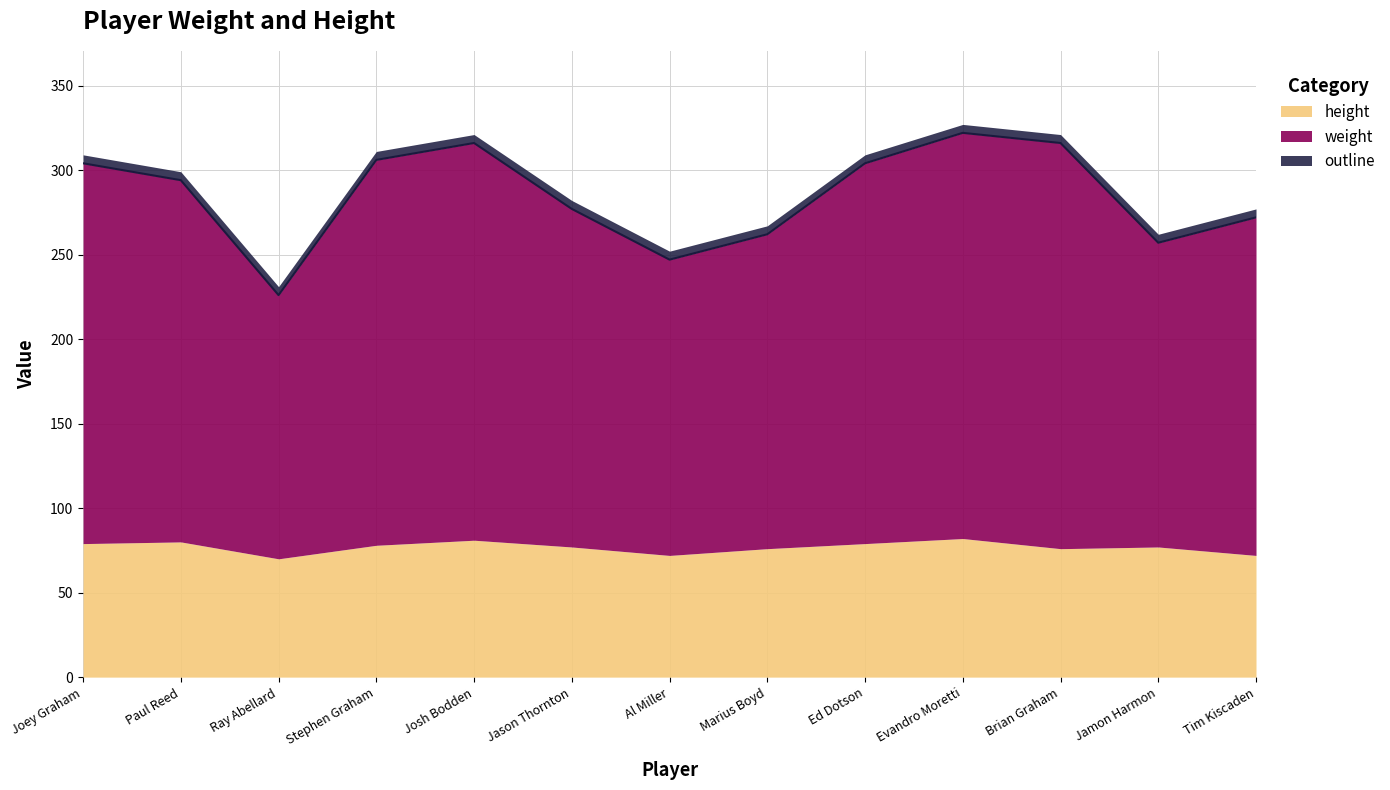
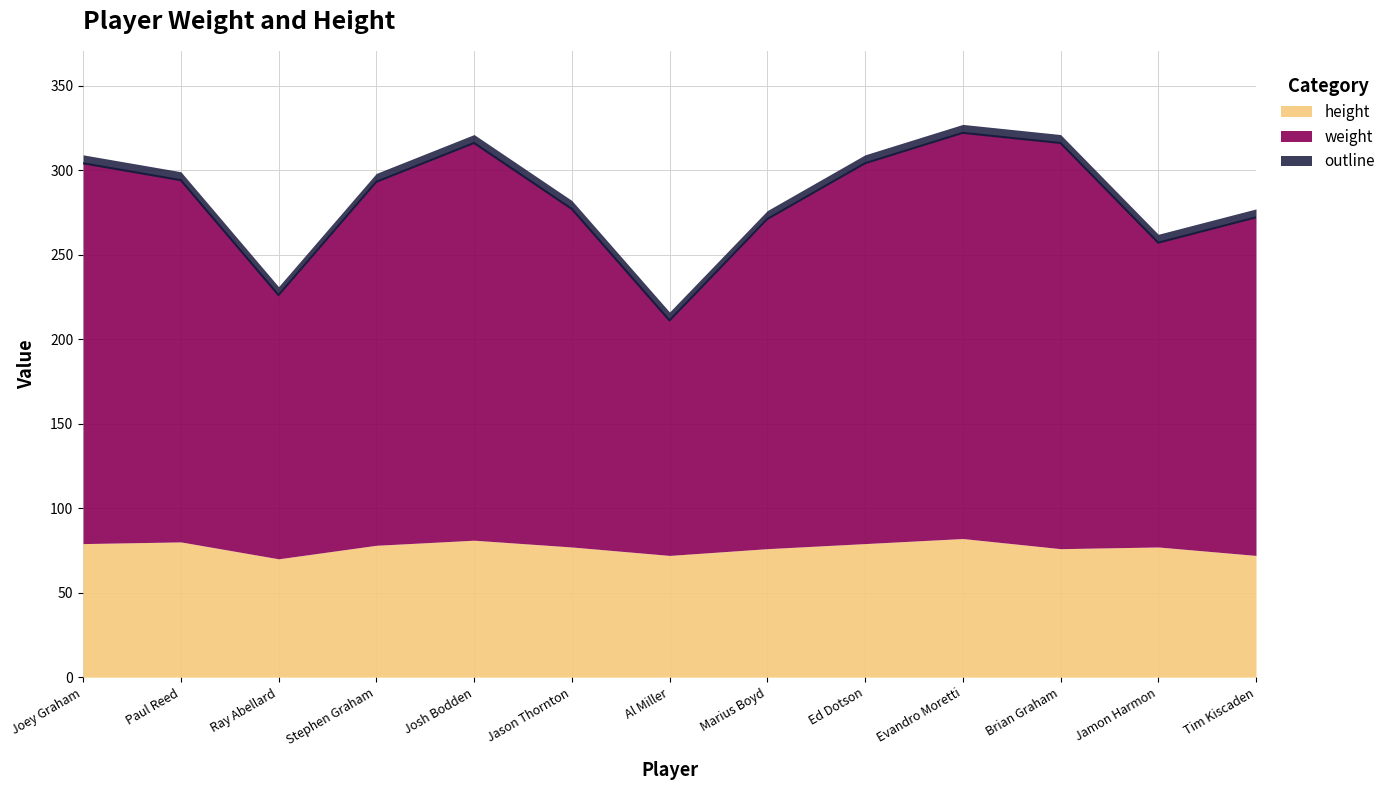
weight, Stephen Graham: 228 -> 215
weight, Al Miller: 175 -> 139
weight, Marius Boyd: 186 -> 195
